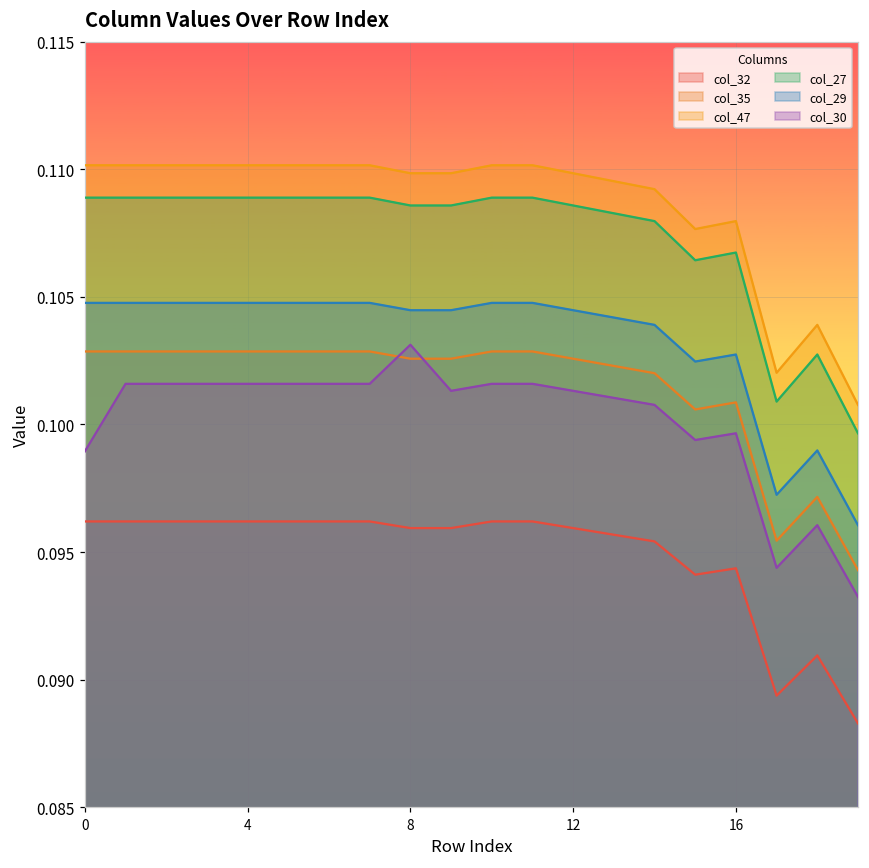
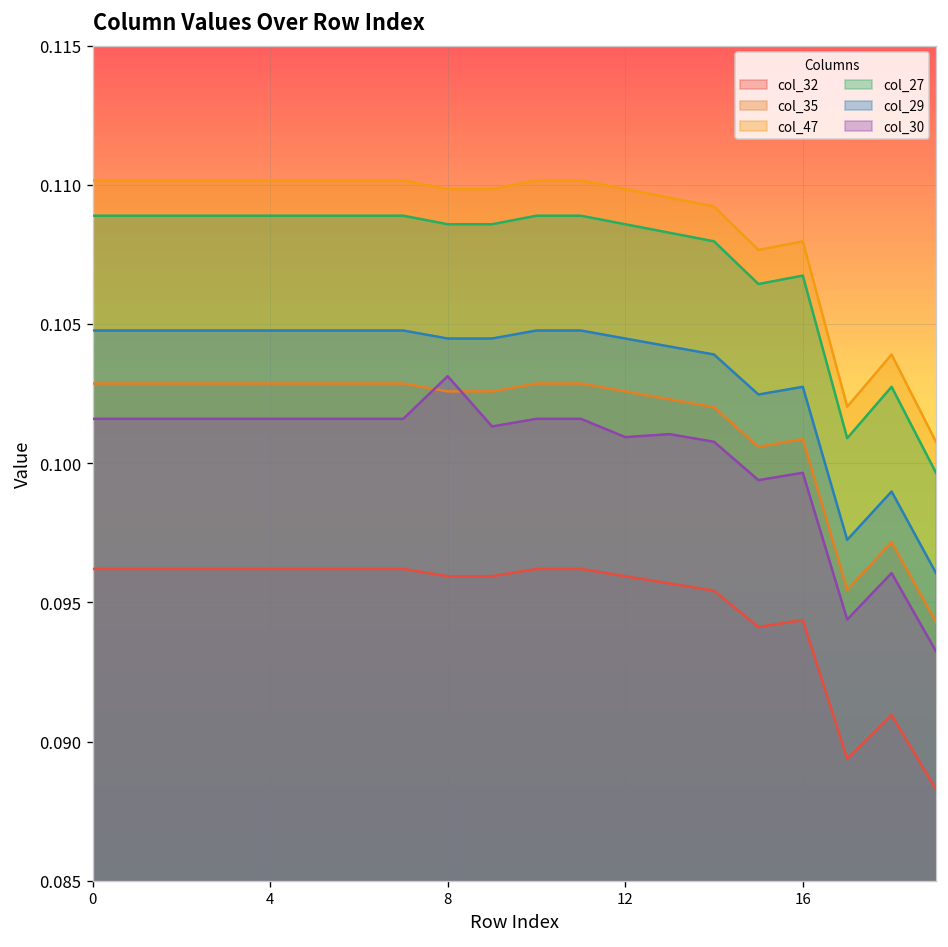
col_30, 0: 0.0989 -> 0.1016
col_30, 12: 0.1013 -> 0.1009
